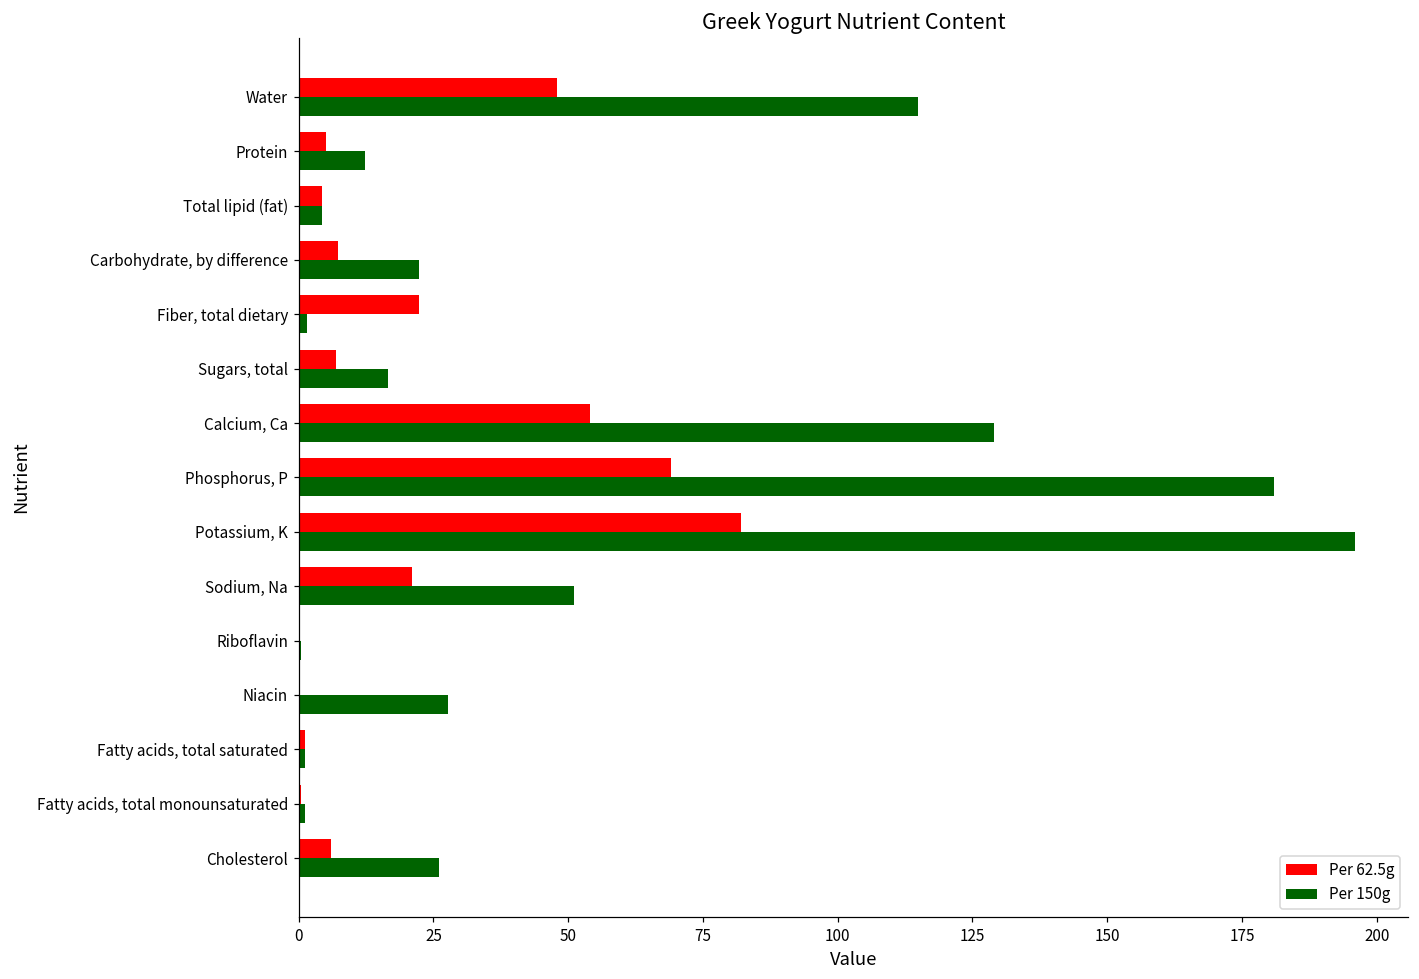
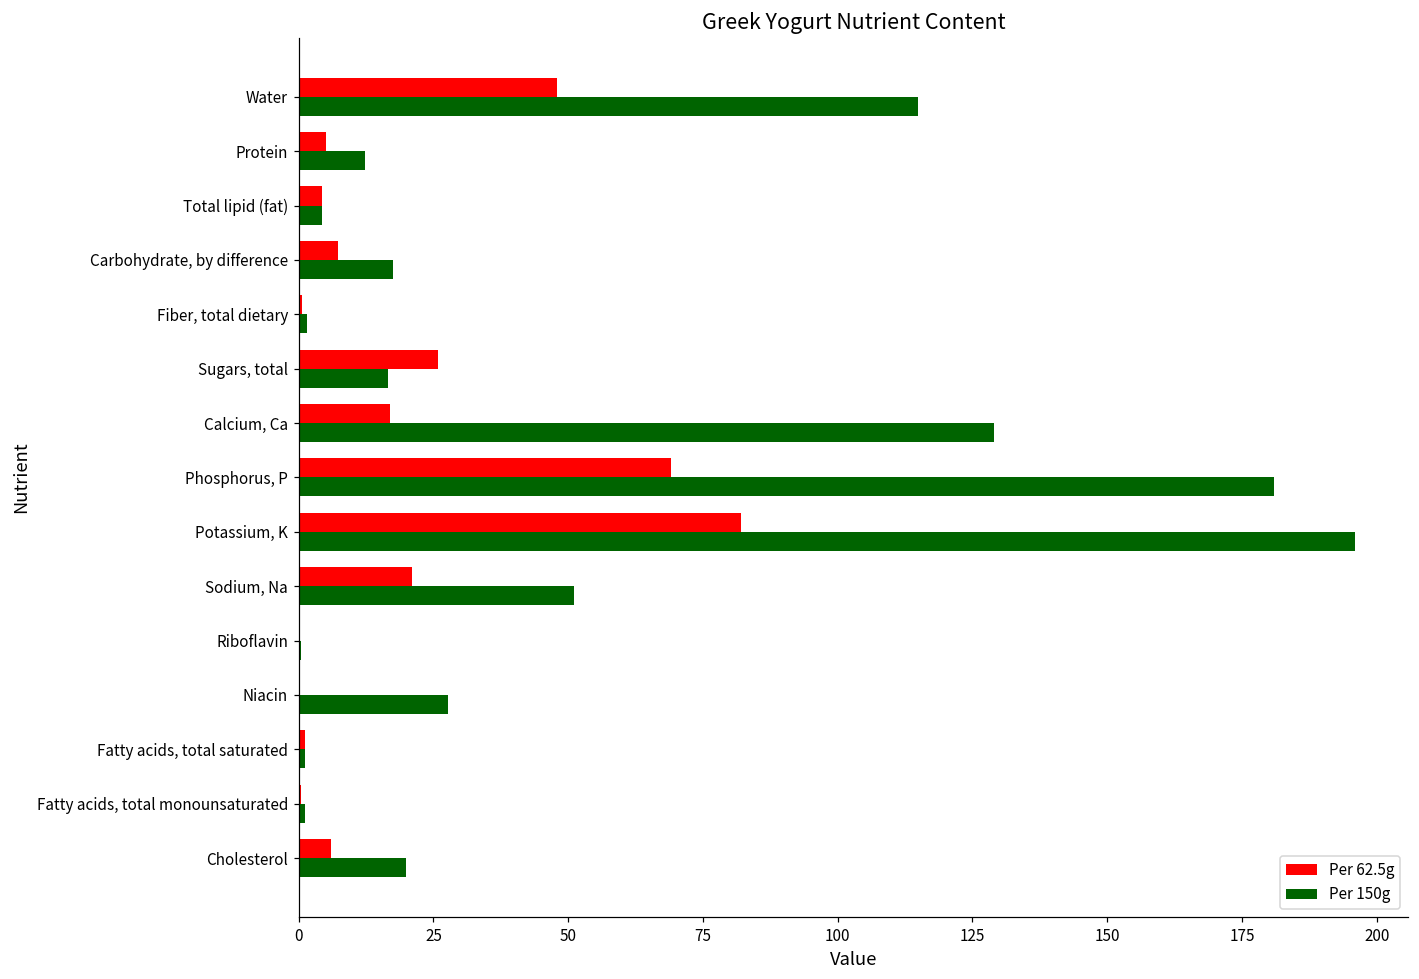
Per 150g, Carbohydrate, by difference: 22 -> 18
Per 62.5g, Fiber, total dietary: 22 -> 1
Per 62.5g, Sugars, total: 7 -> 26
Per 62.5g, Calcium, Ca: 54 -> 17
Per 150g, Cholesterol: 26 -> 20
